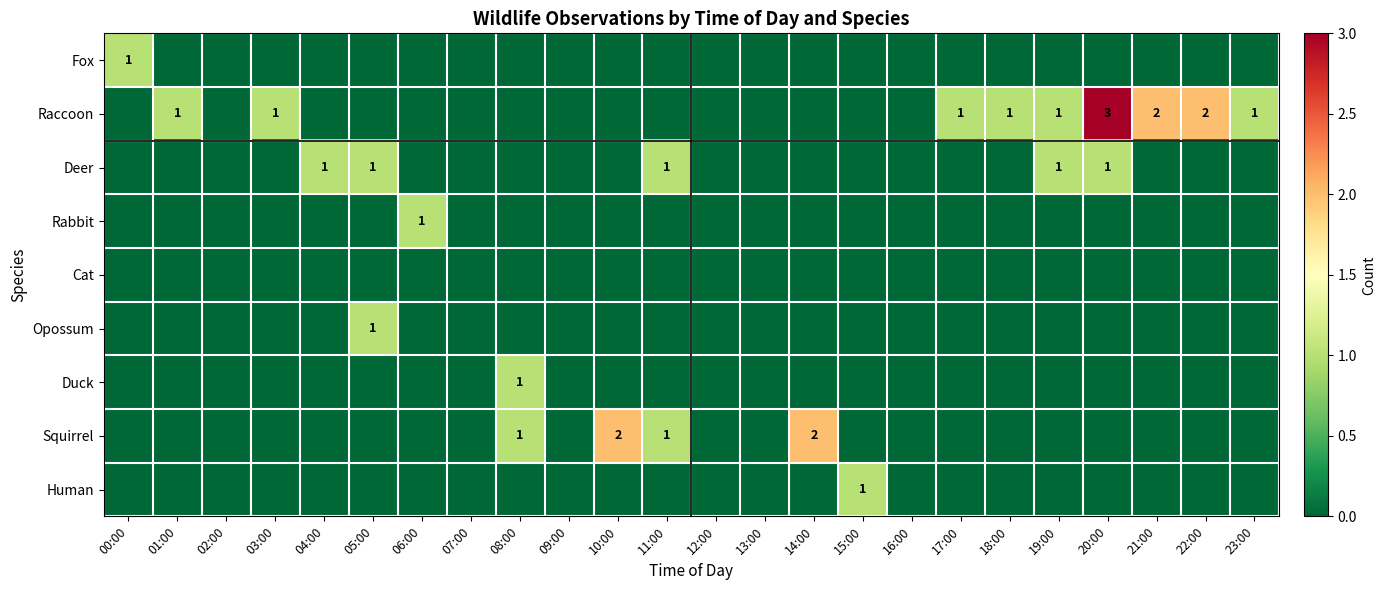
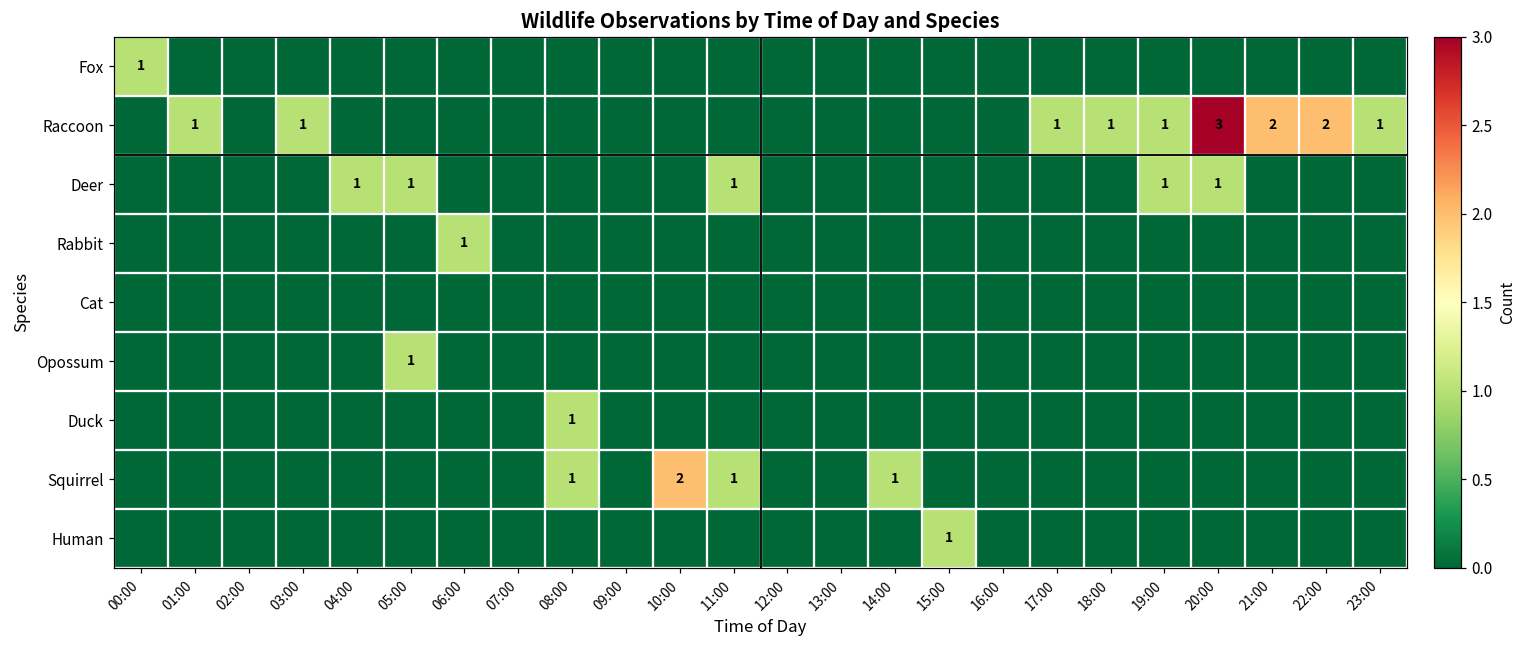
Squirrel, 14:00: 2 -> 1
